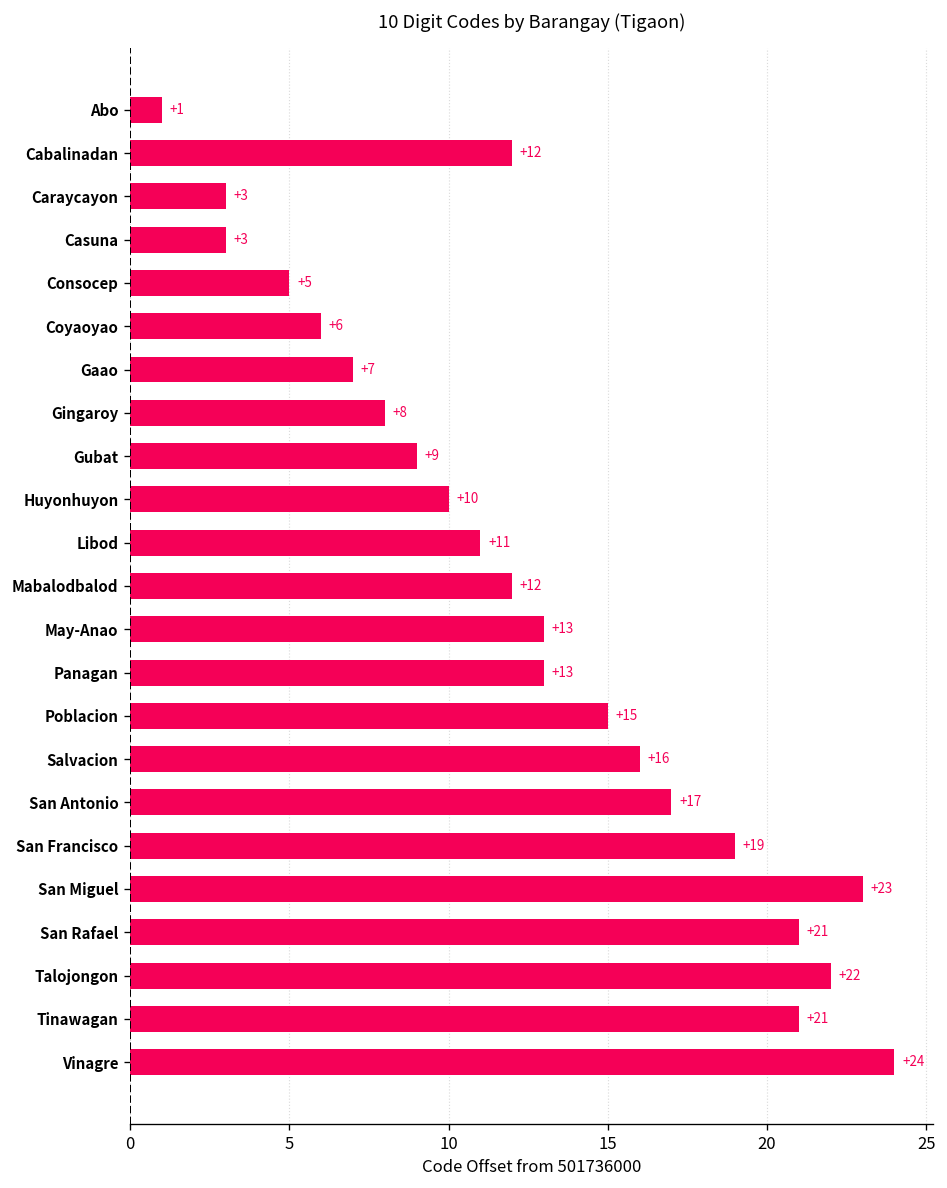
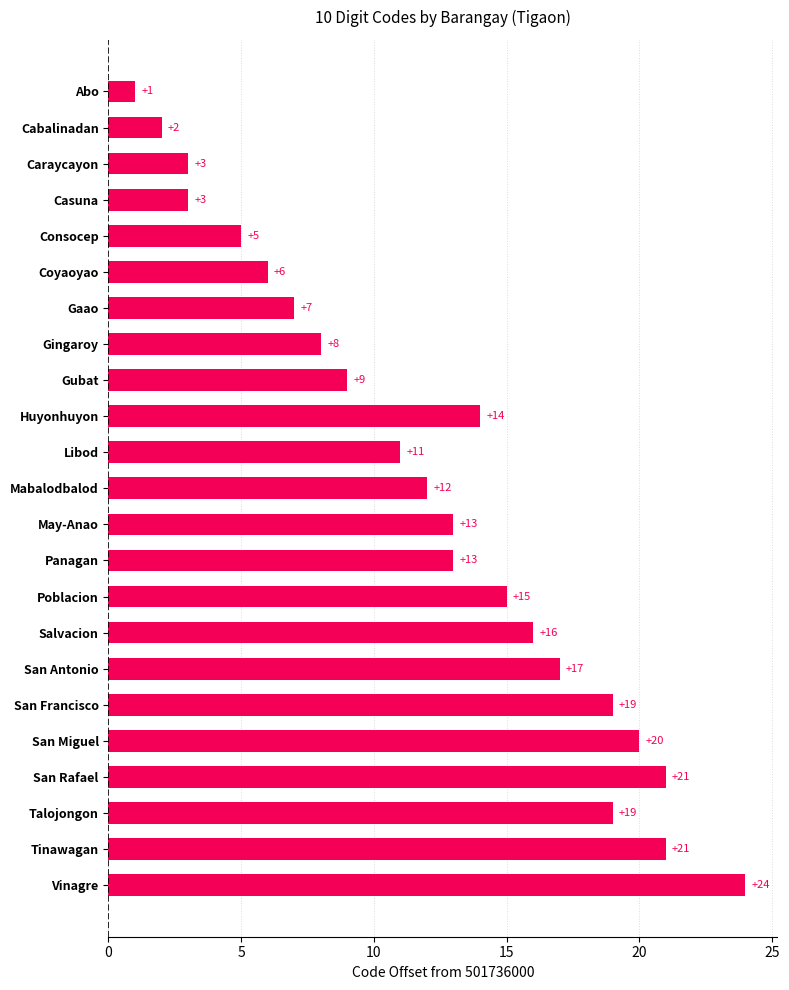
Cabalinadan: +12 -> +2
Huyonhuyon: +10 -> +14
San Miguel: +23 -> +20
Talojongon: +22 -> +19
